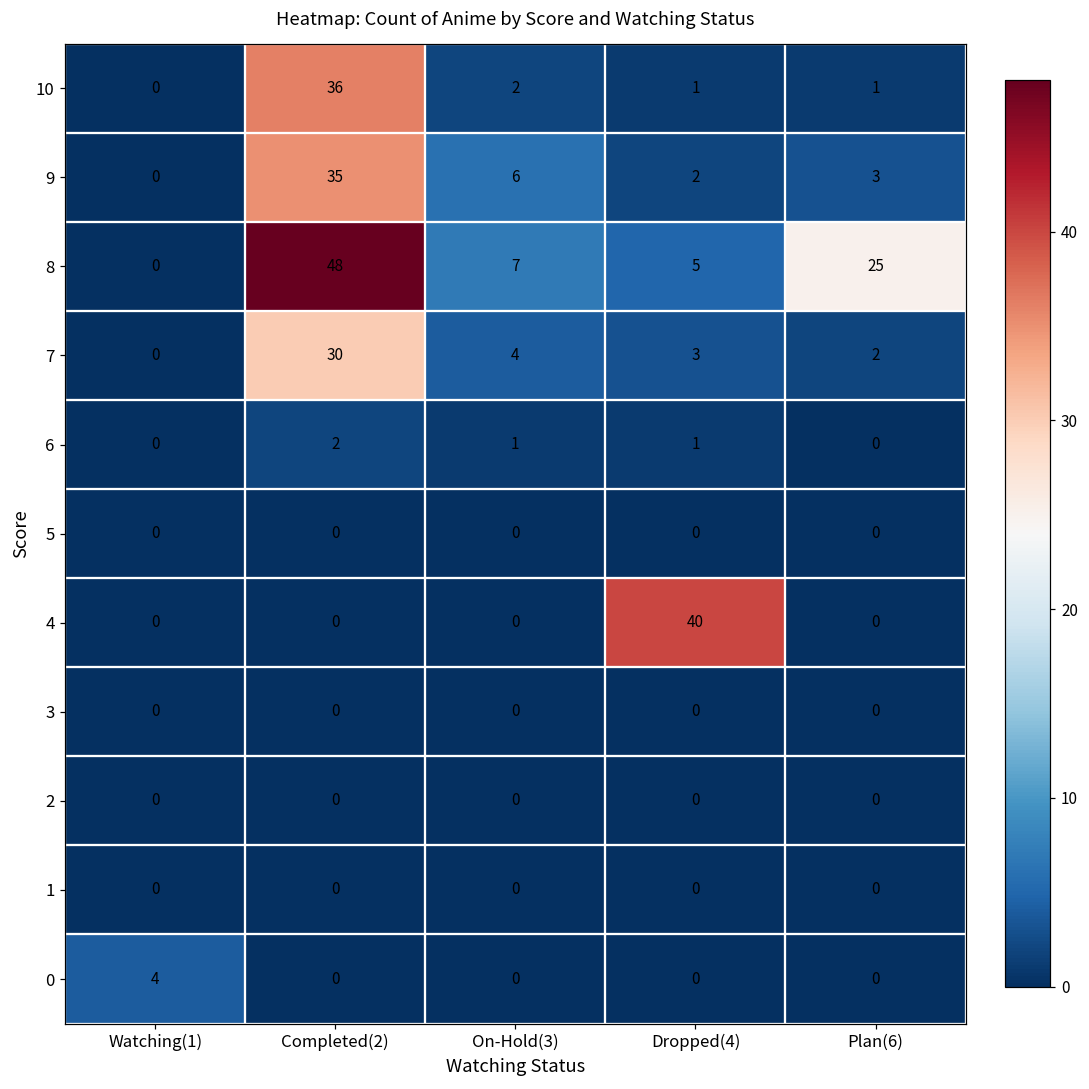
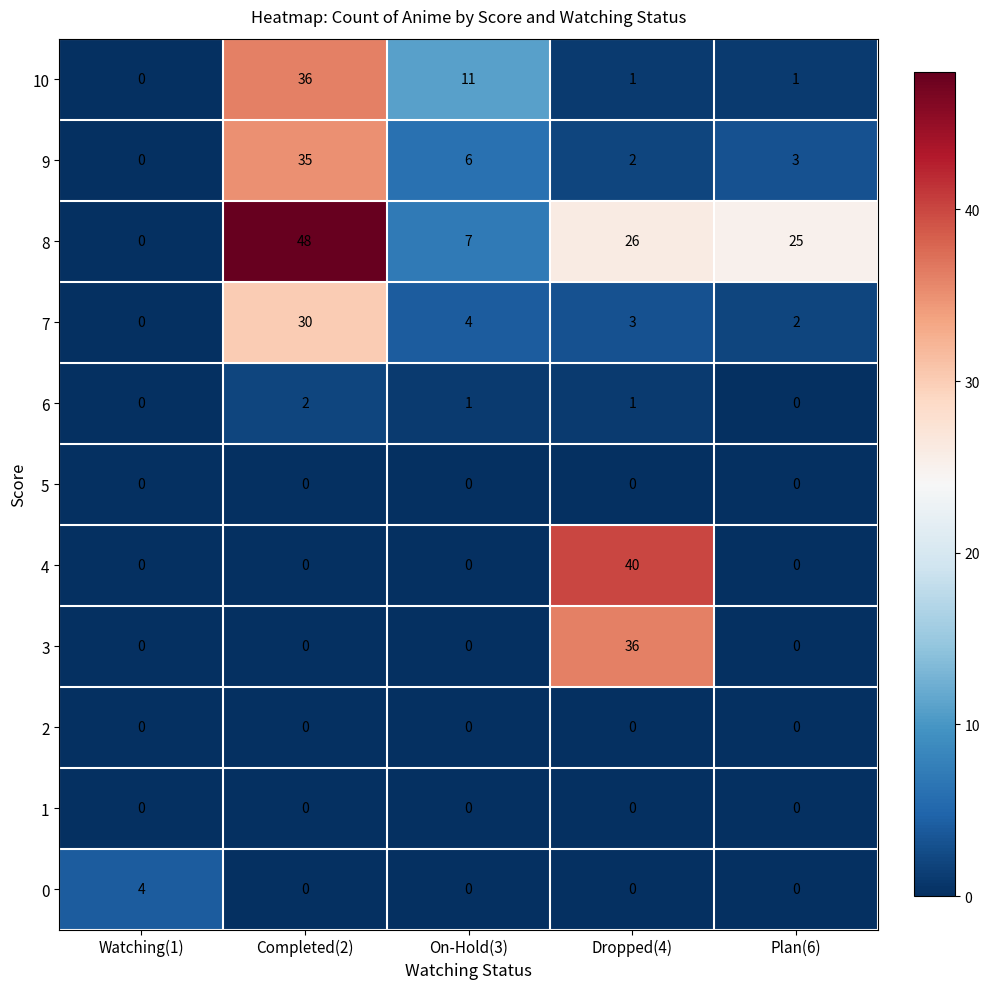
10, On-Hold(3): 2 -> 11
8, Dropped(4): 5 -> 26
3, Dropped(4): 0 -> 36
